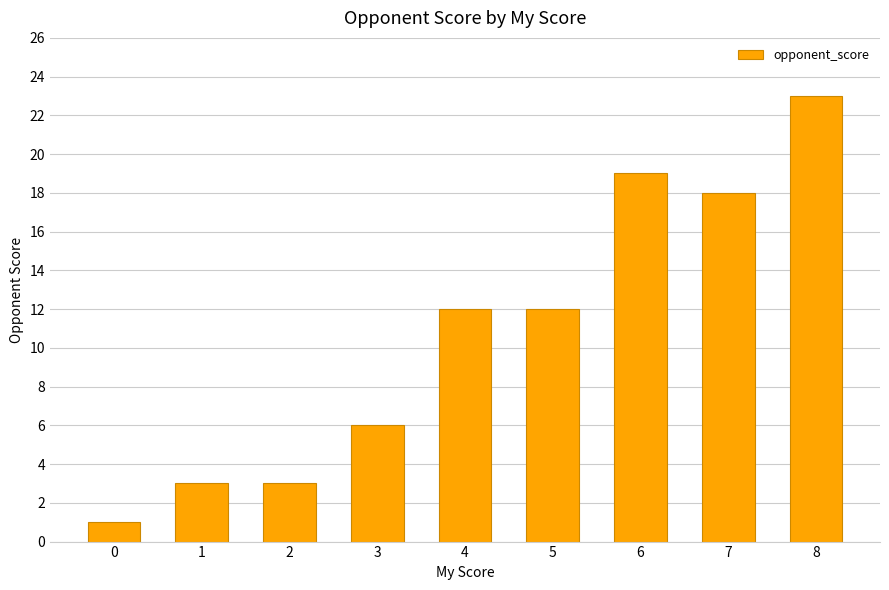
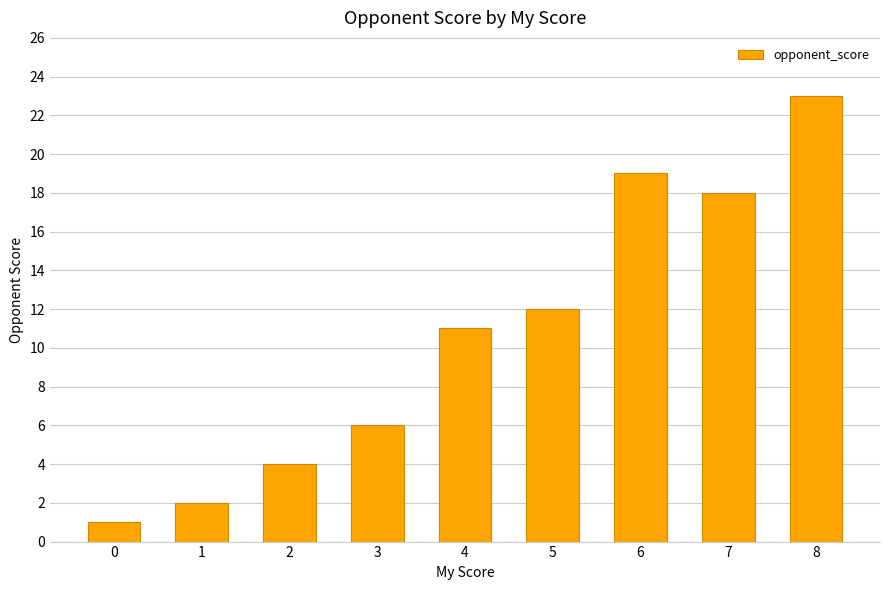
1: 3 -> 2
2: 3 -> 4
4: 12 -> 11
